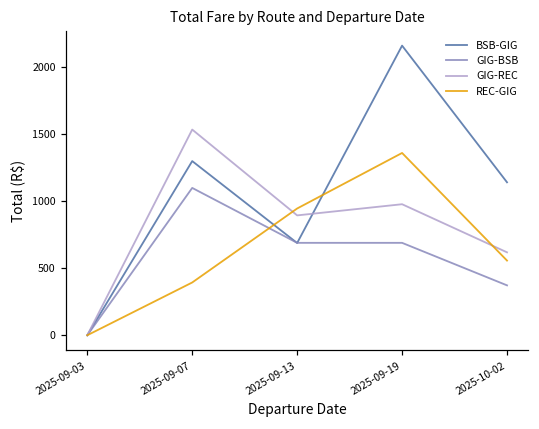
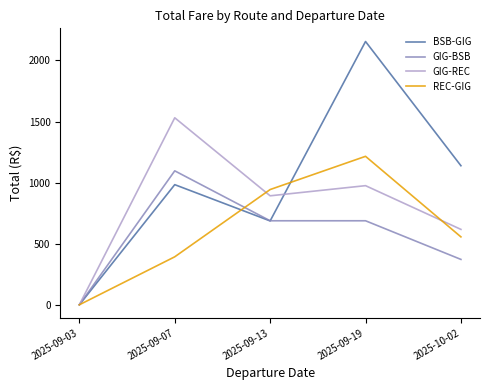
BSB-GIG, 2025-09-07: 1300 -> 980
REC-GIG, 2025-09-19: 1360 -> 1220
